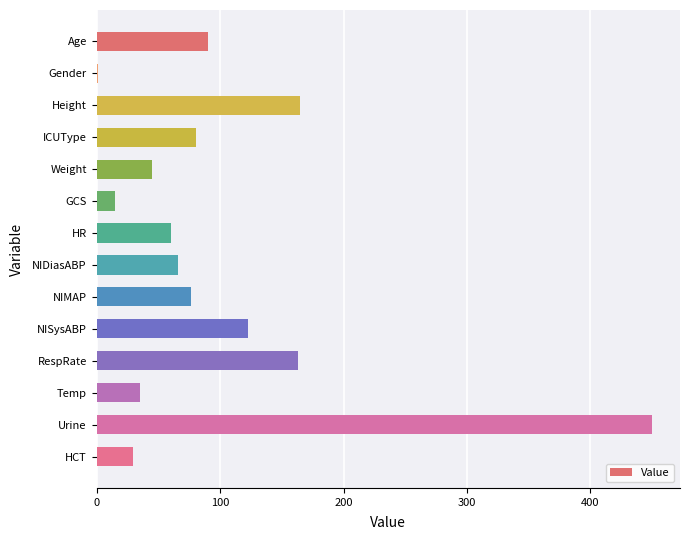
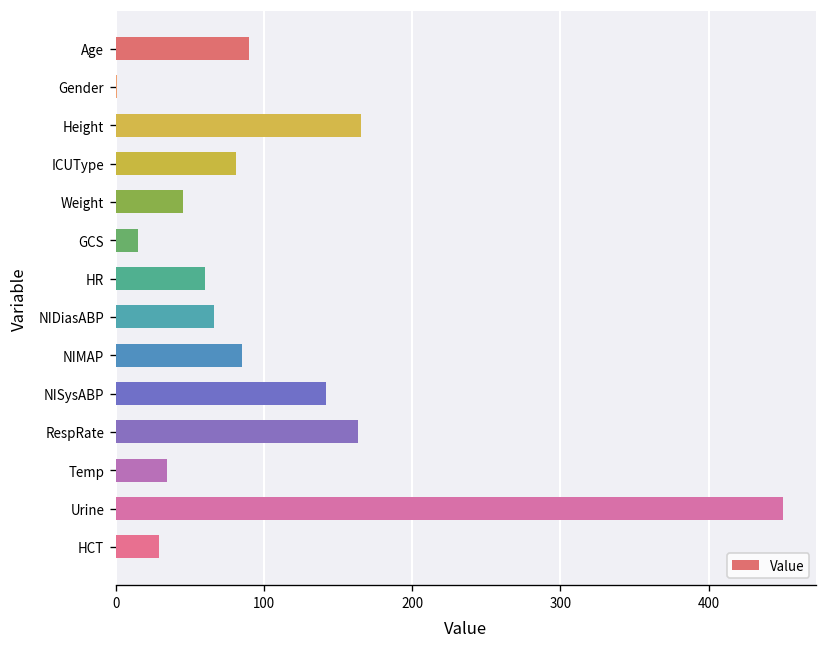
NIMAP: 76 -> 85
NISysABP: 123 -> 142
